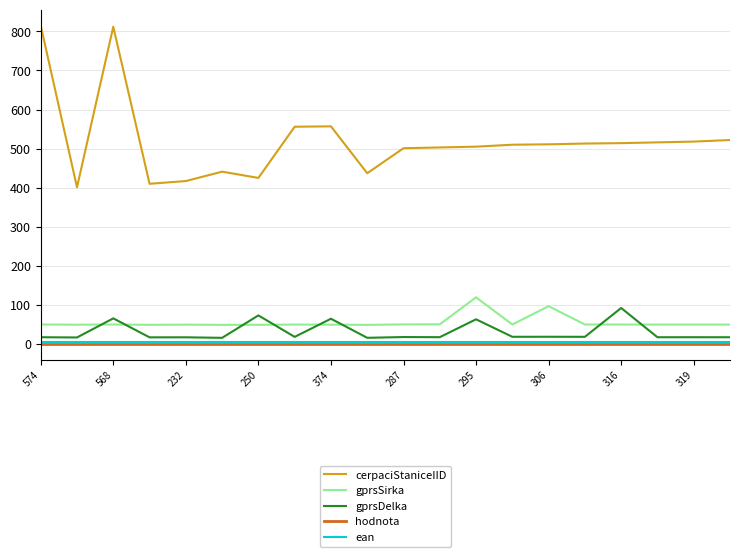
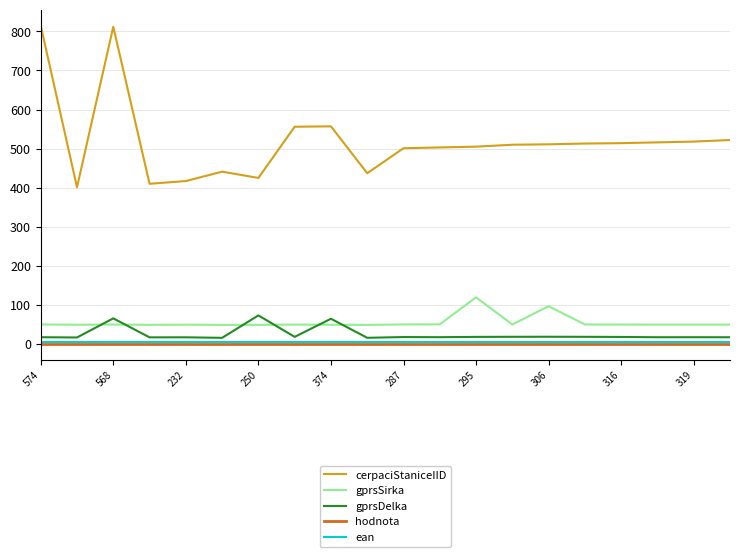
gprsDelka, 295: 60 -> 20
gprsDelka, 316: 90 -> 20
